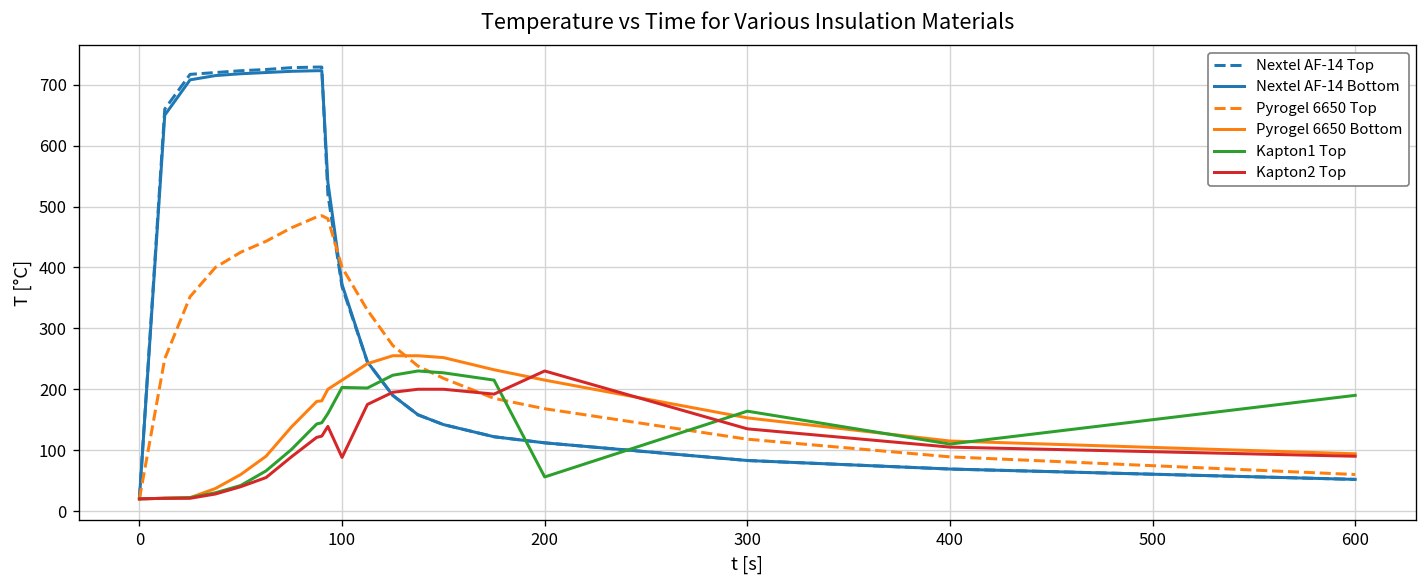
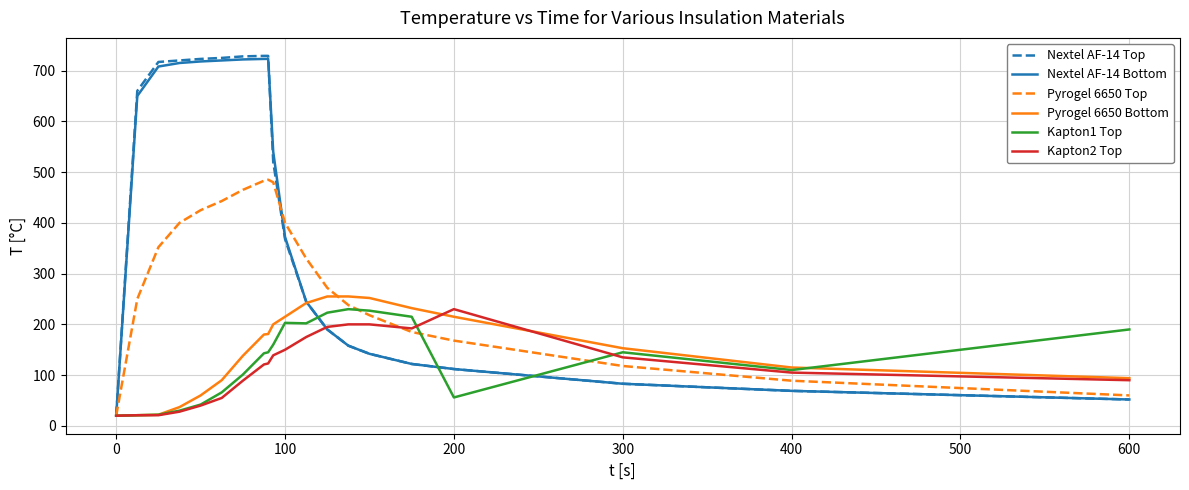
Kapton2 Top, 100: 90 -> 150
Kapton1 Top, 300: 160 -> 150
